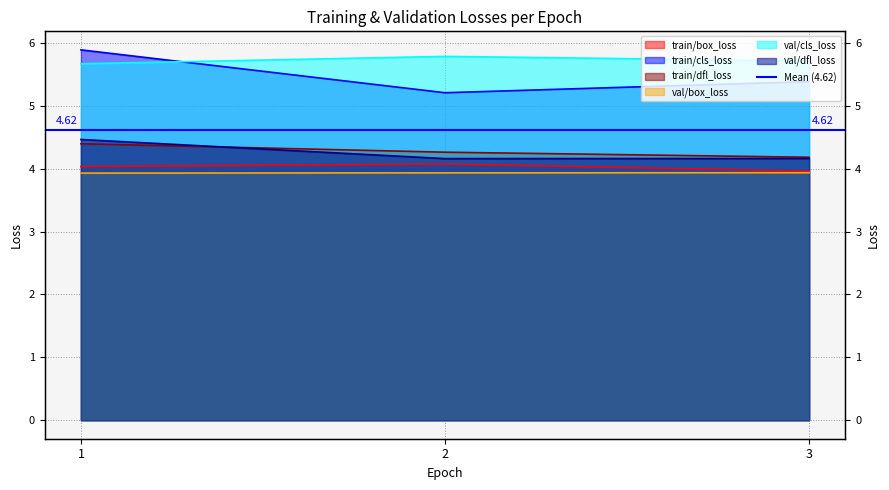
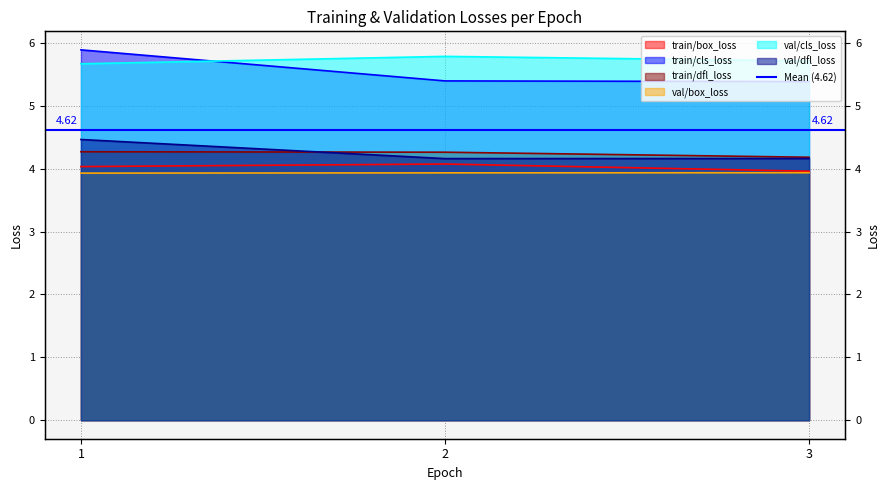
train/dfl_loss, 1: 4.4 -> 4.3
train/cls_loss, 2: 5.2 -> 5.4
